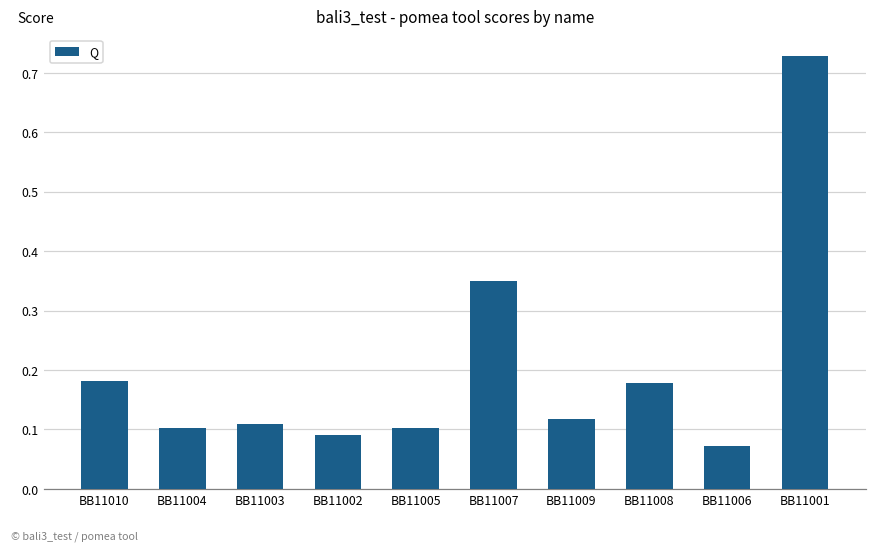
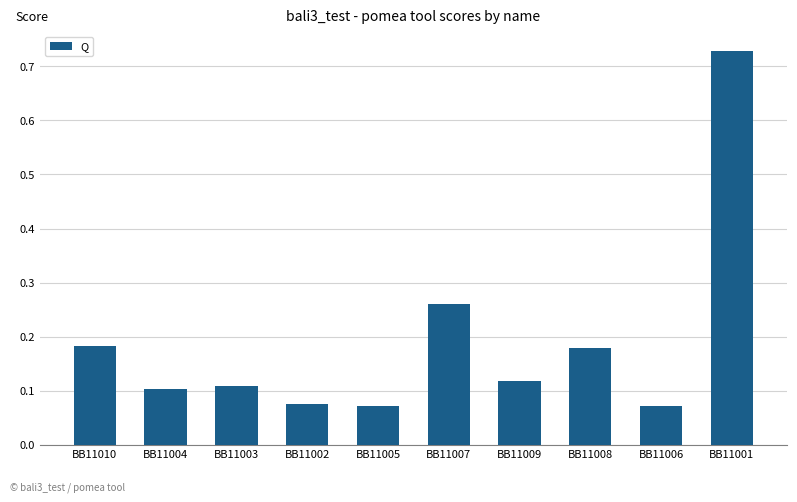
BB11002: 0.09 -> 0.08
BB11005: 0.10 -> 0.07
BB11007: 0.35 -> 0.26
